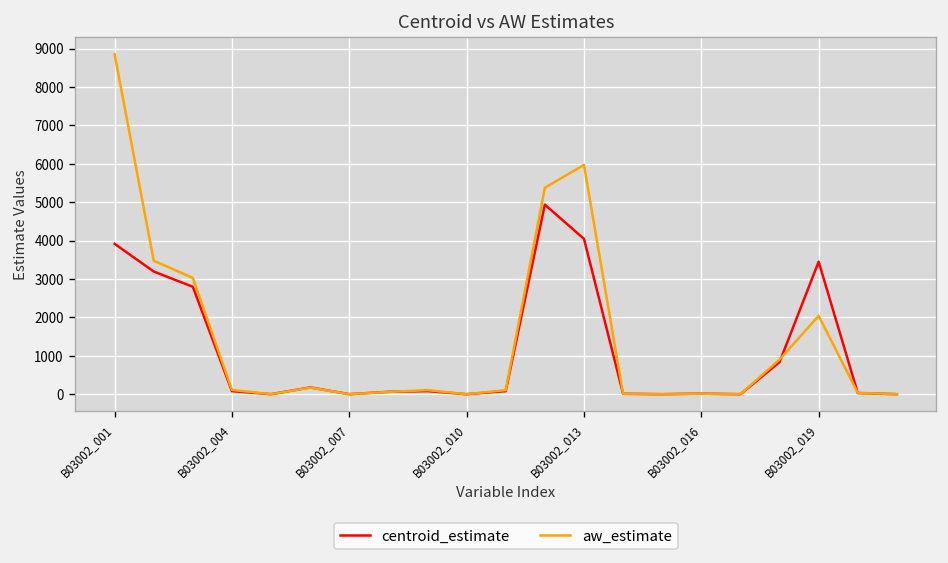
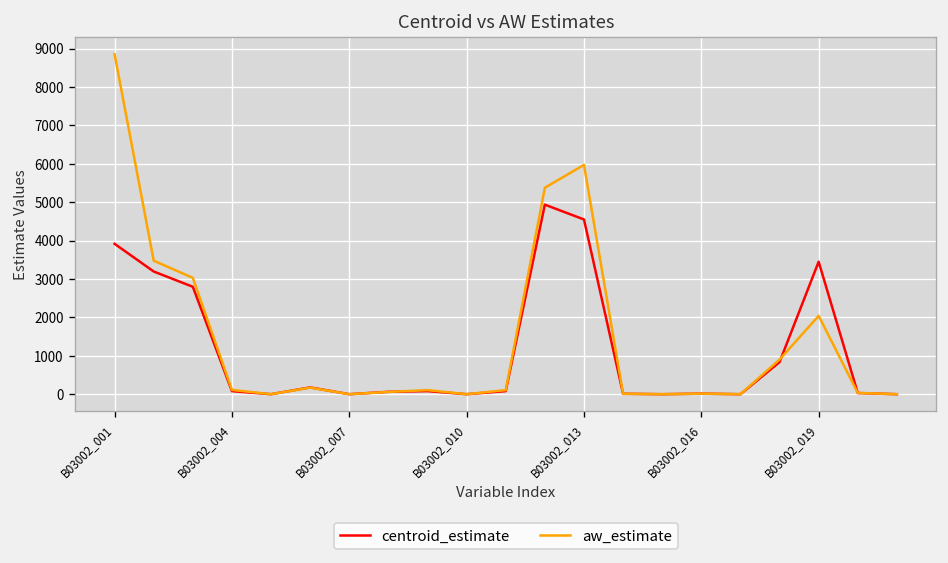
centroid_estimate, B03002_013: 4000 -> 4600
